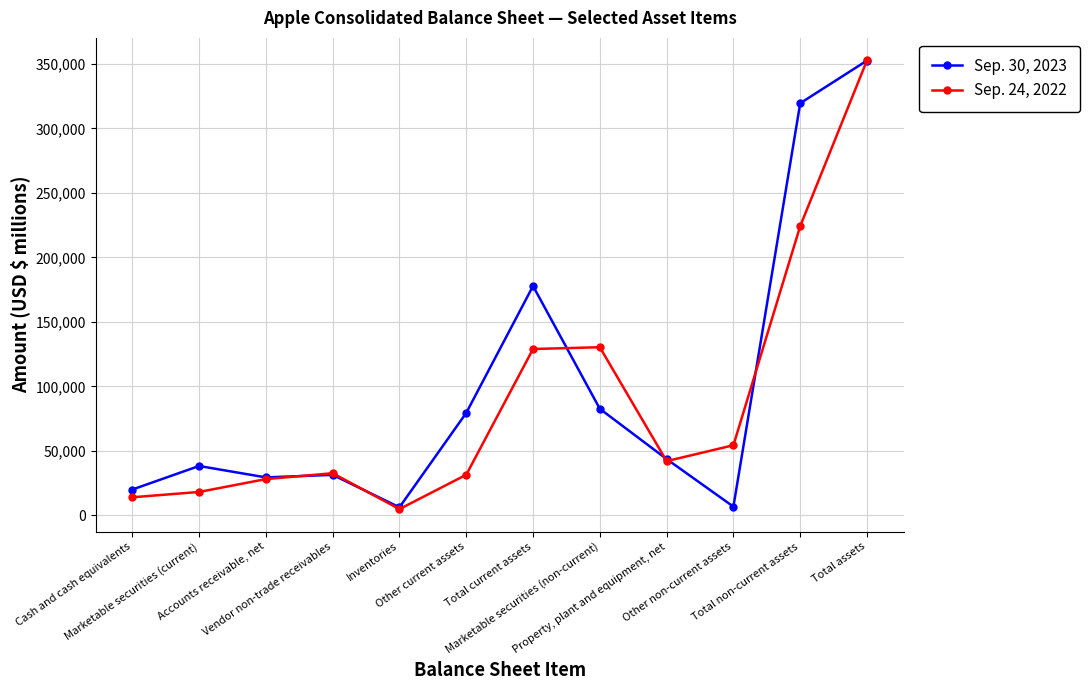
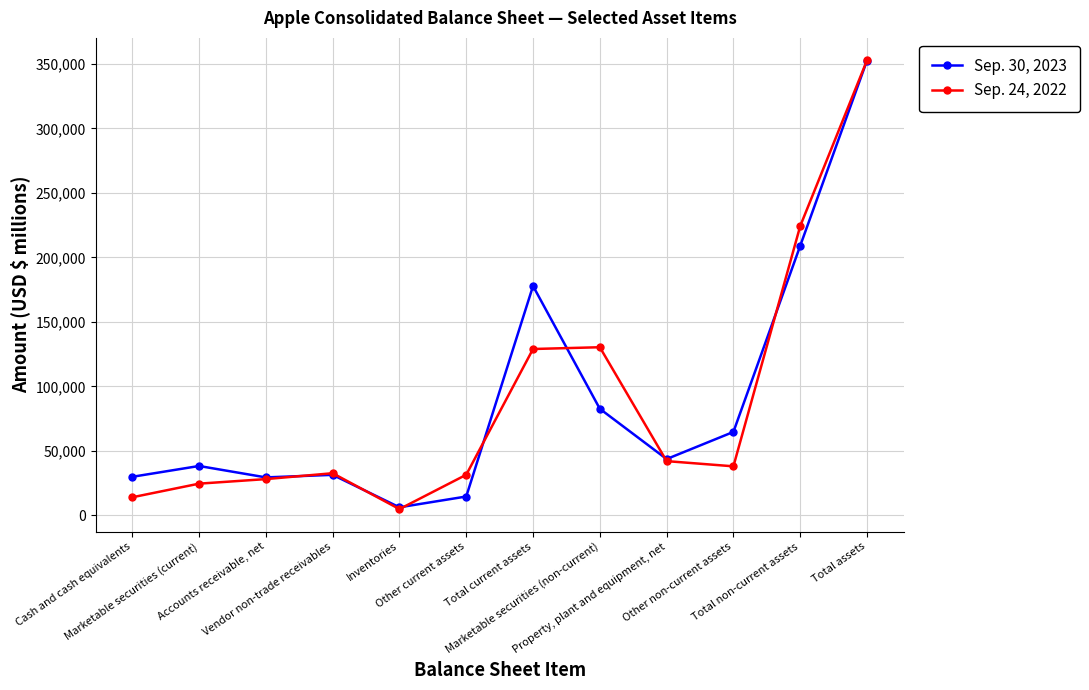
Sep. 30, 2023, Cash and cash equivalents: 20,000 -> 30,000
Sep. 24, 2022, Marketable securities (current): 18,000 -> 25,000
Sep. 30, 2023, Other current assets: 79,000 -> 15,000
Sep. 30, 2023, Other non-current assets: 7,000 -> 65,000
Sep. 24, 2022, Other non-current assets: 54,000 -> 38,000
Sep. 30, 2023, Total non-current assets: 319,000 -> 209,000
